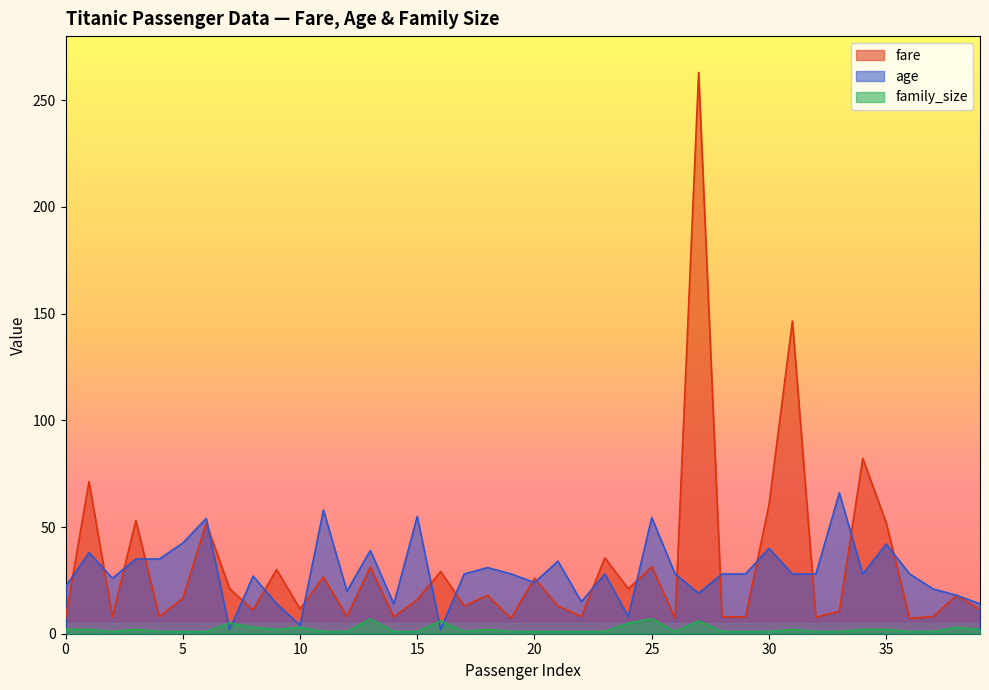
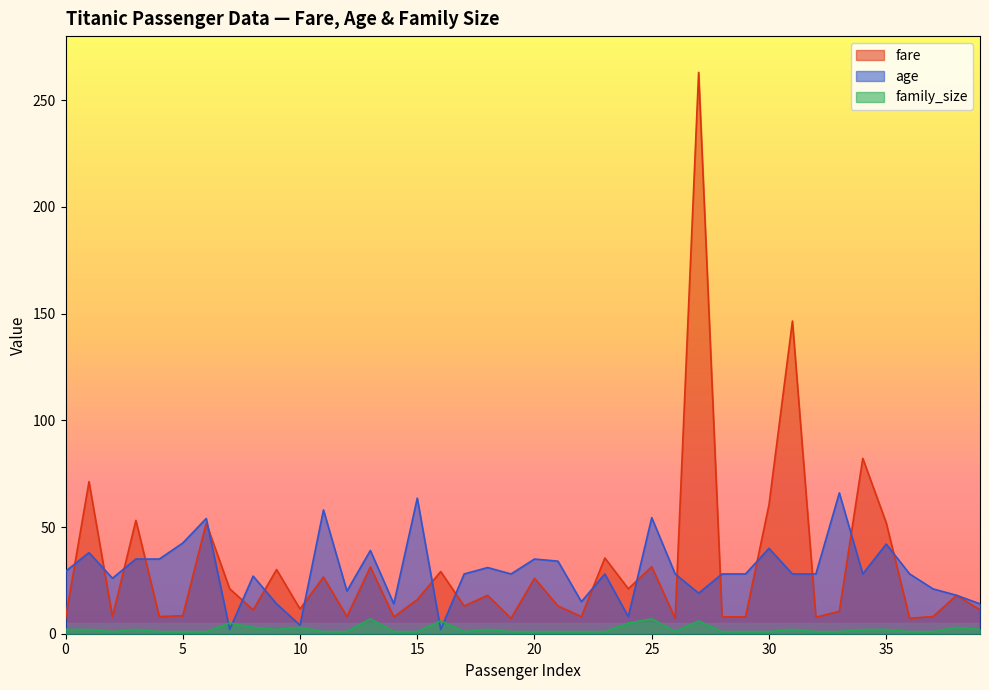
age, 0: 22 -> 29
fare, 5: 17 -> 8
age, 15: 55 -> 64
age, 20: 24 -> 35
